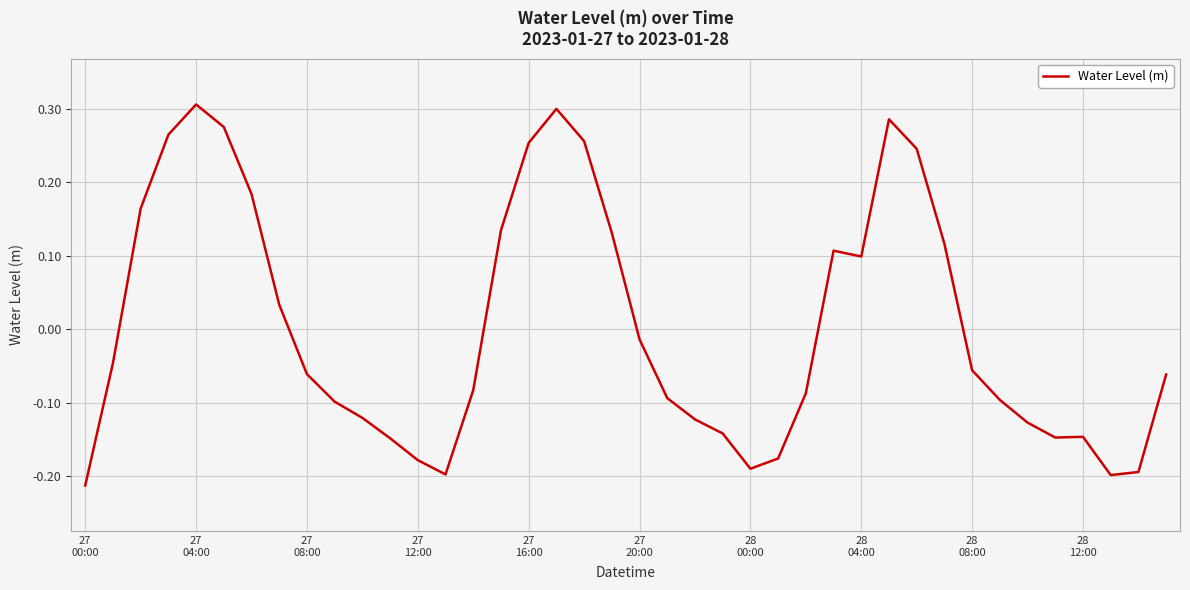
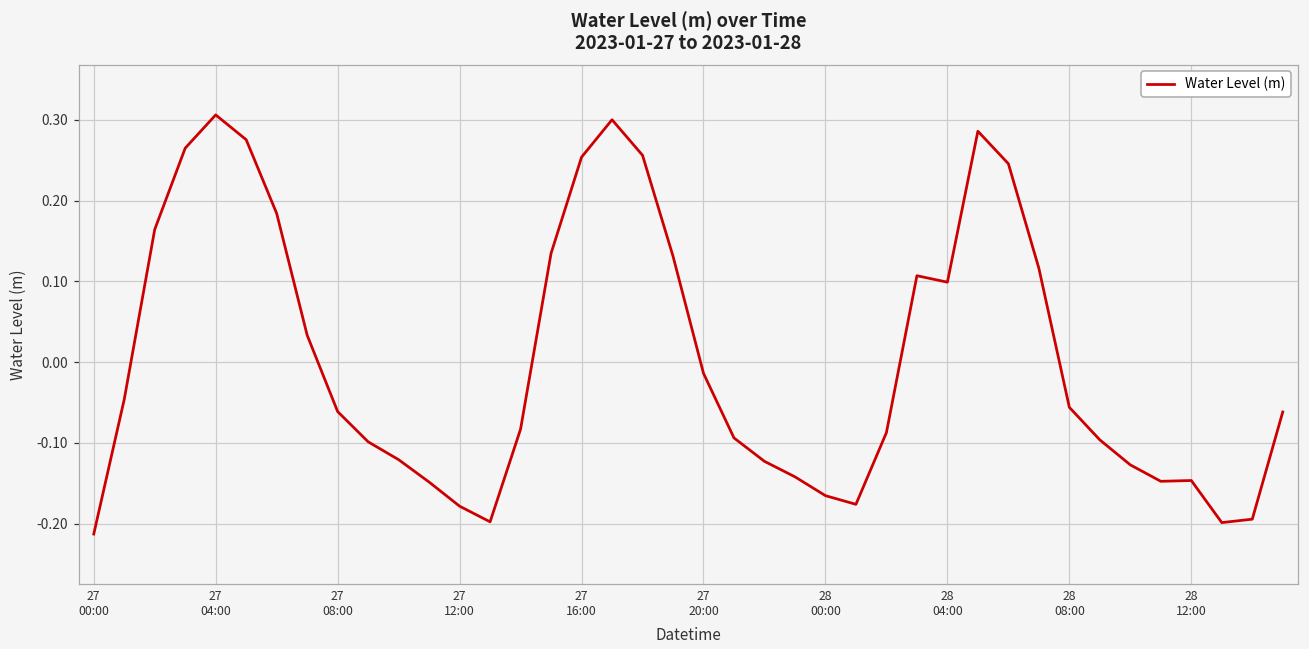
28 00:00: -0.19 -> -0.17
